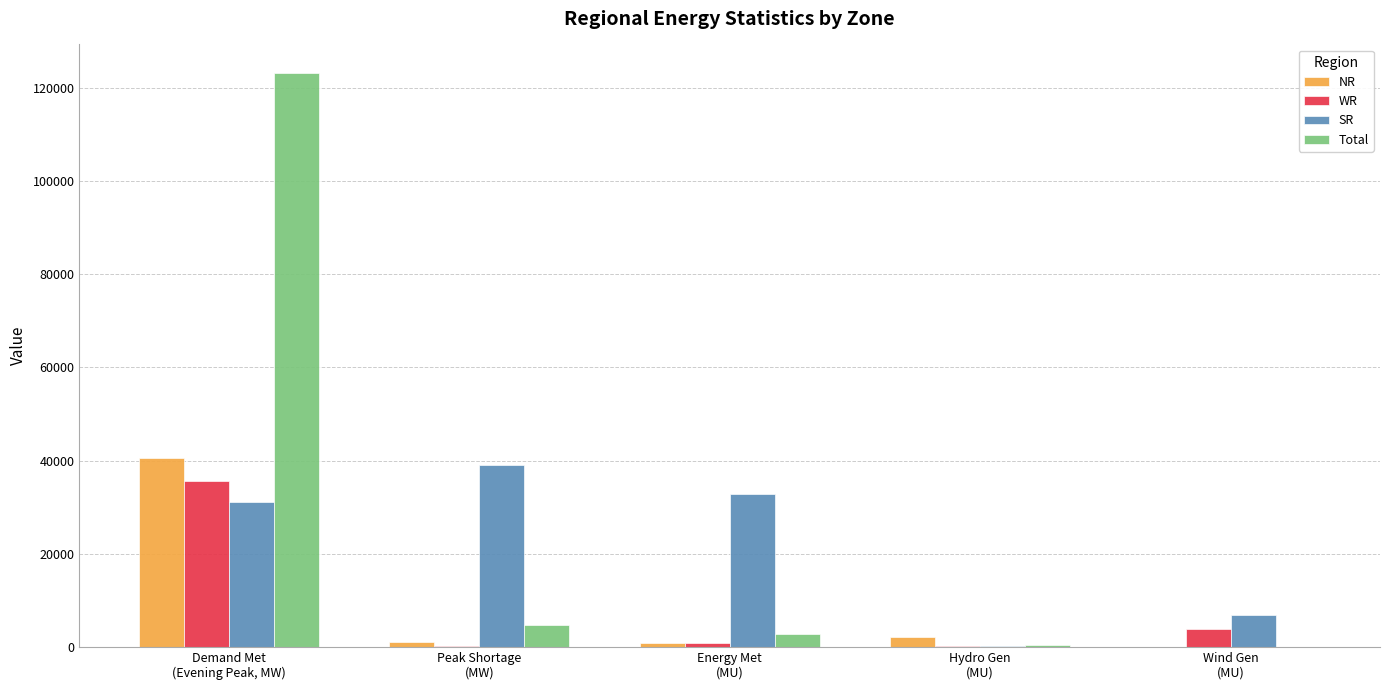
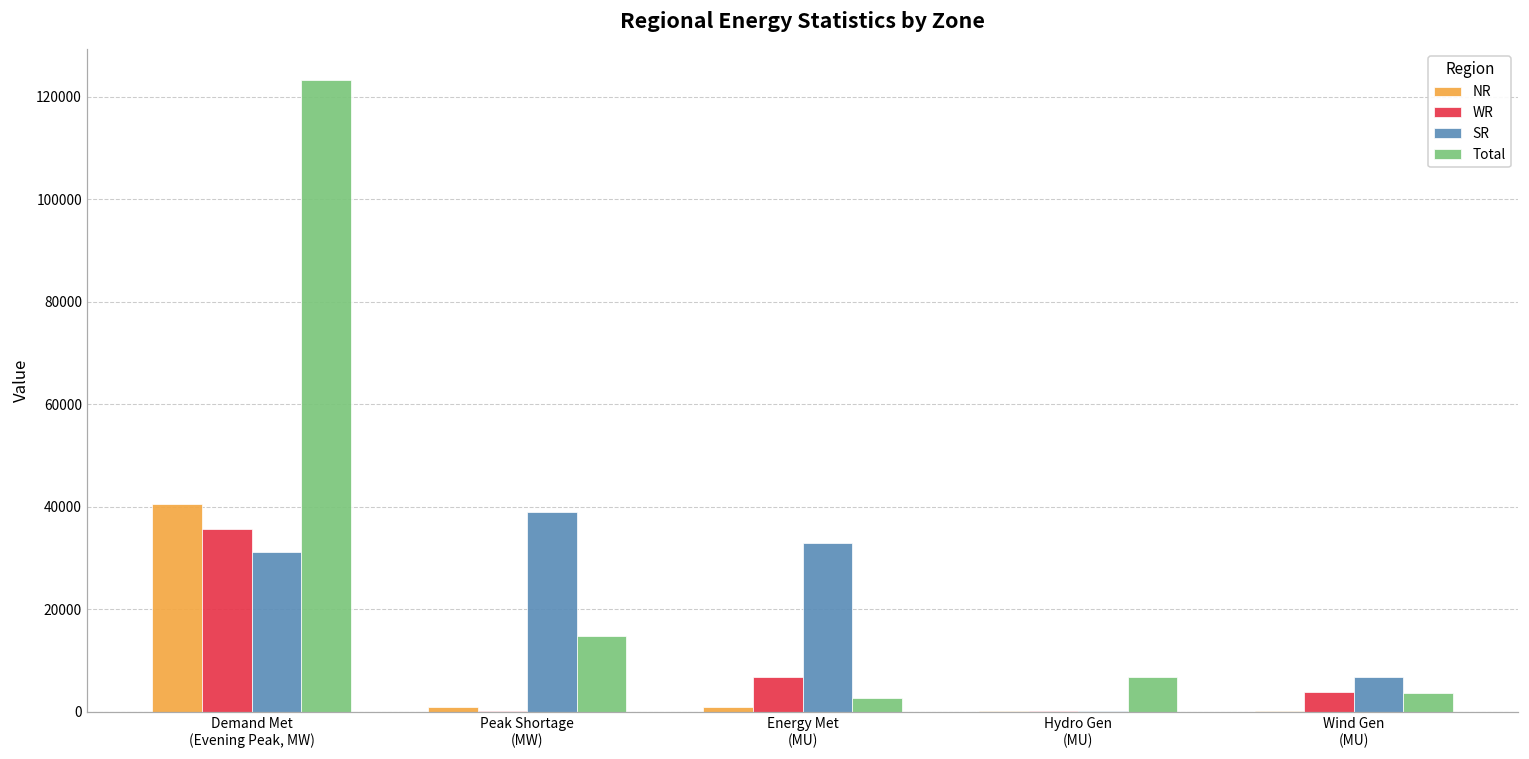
Total, Peak Shortage (MW): 5000 -> 15000
WR, Energy Met (MU): 1000 -> 7000
NR, Hydro Gen (MU): 2000 -> 0
Total, Hydro Gen (MU): 0 -> 7000
Total, Wind Gen (MU): 0 -> 4000
